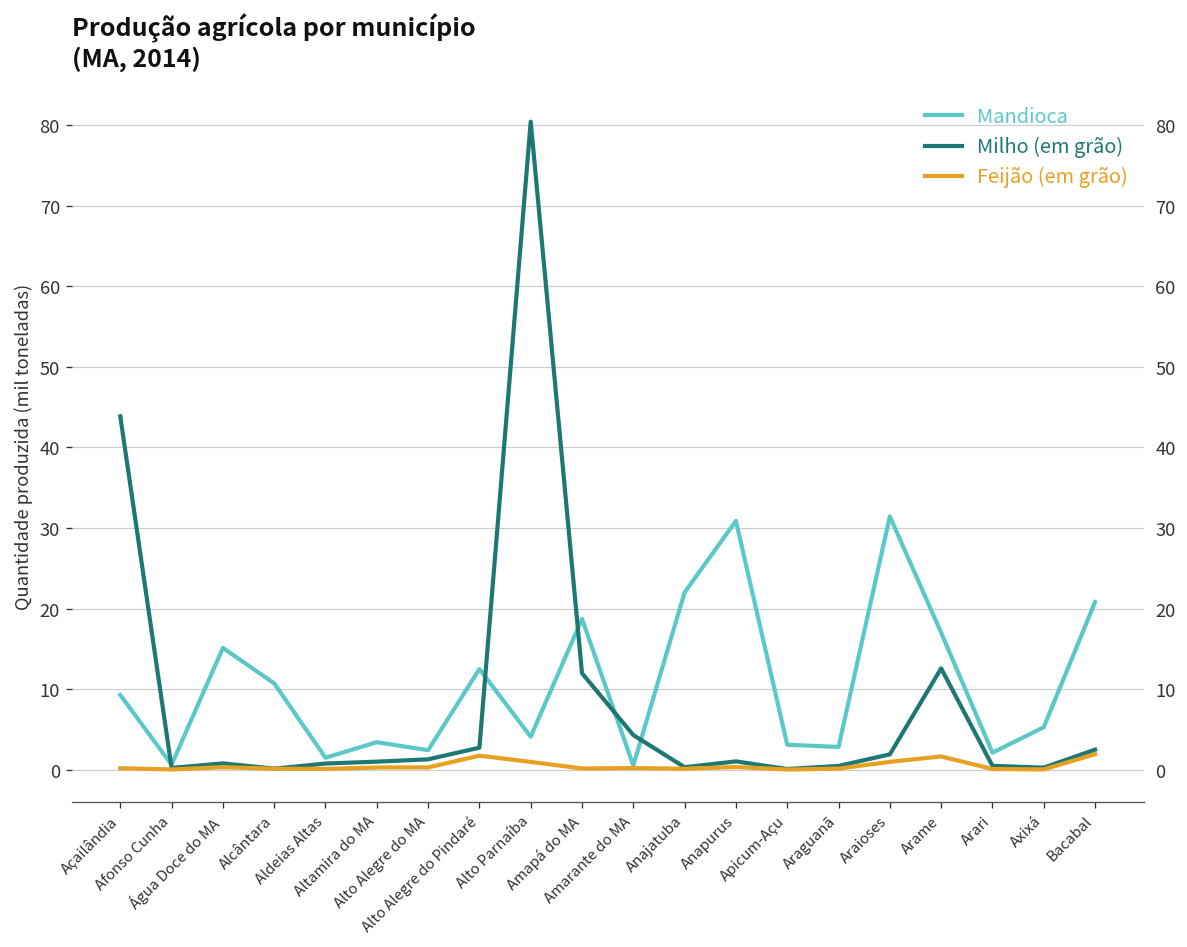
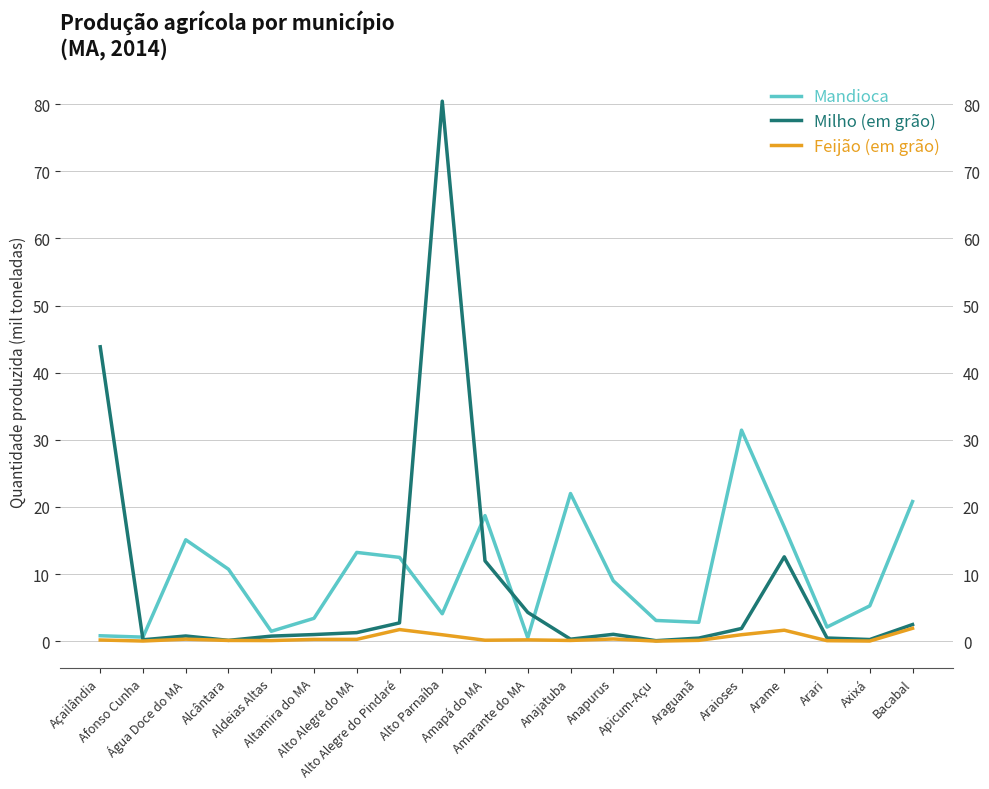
Mandioca, Açailândia: 9 -> 1
Mandioca, Alto Alegre do MA: 2 -> 13
Mandioca, Anapurus: 31 -> 9
